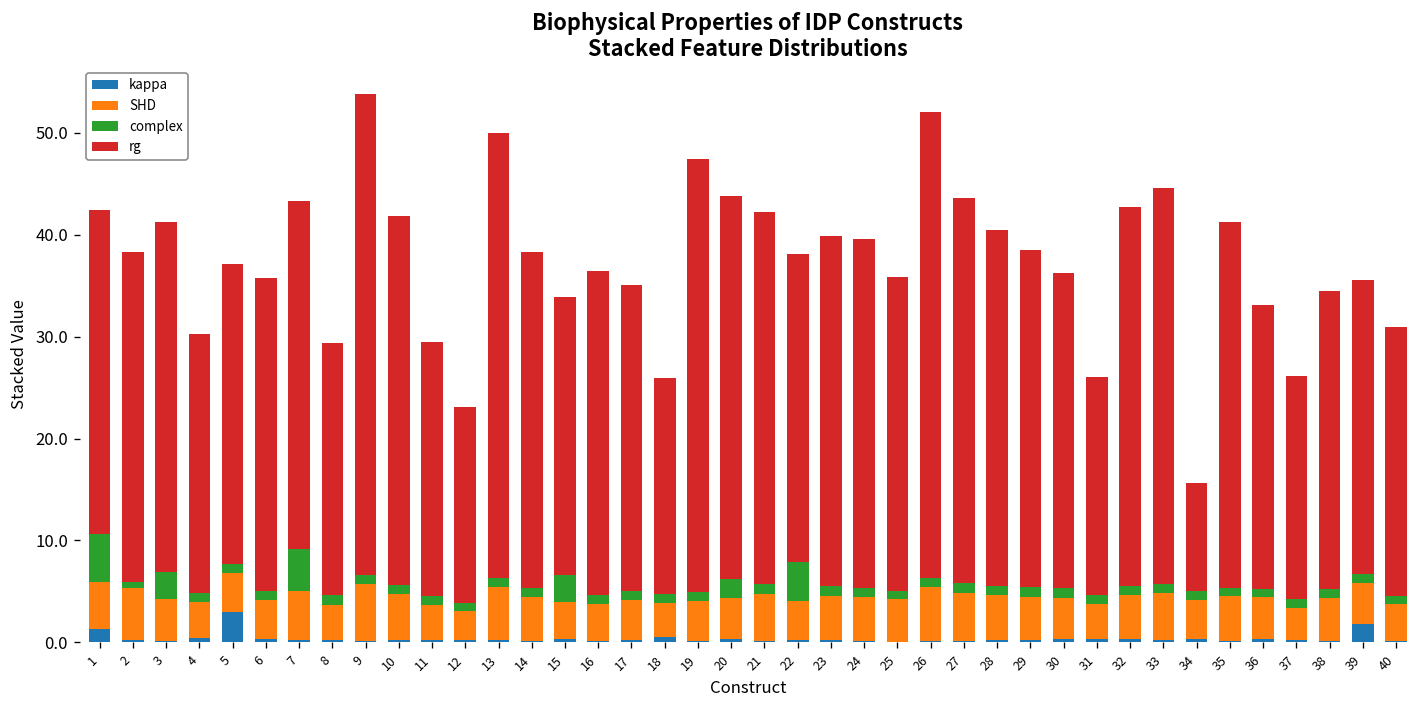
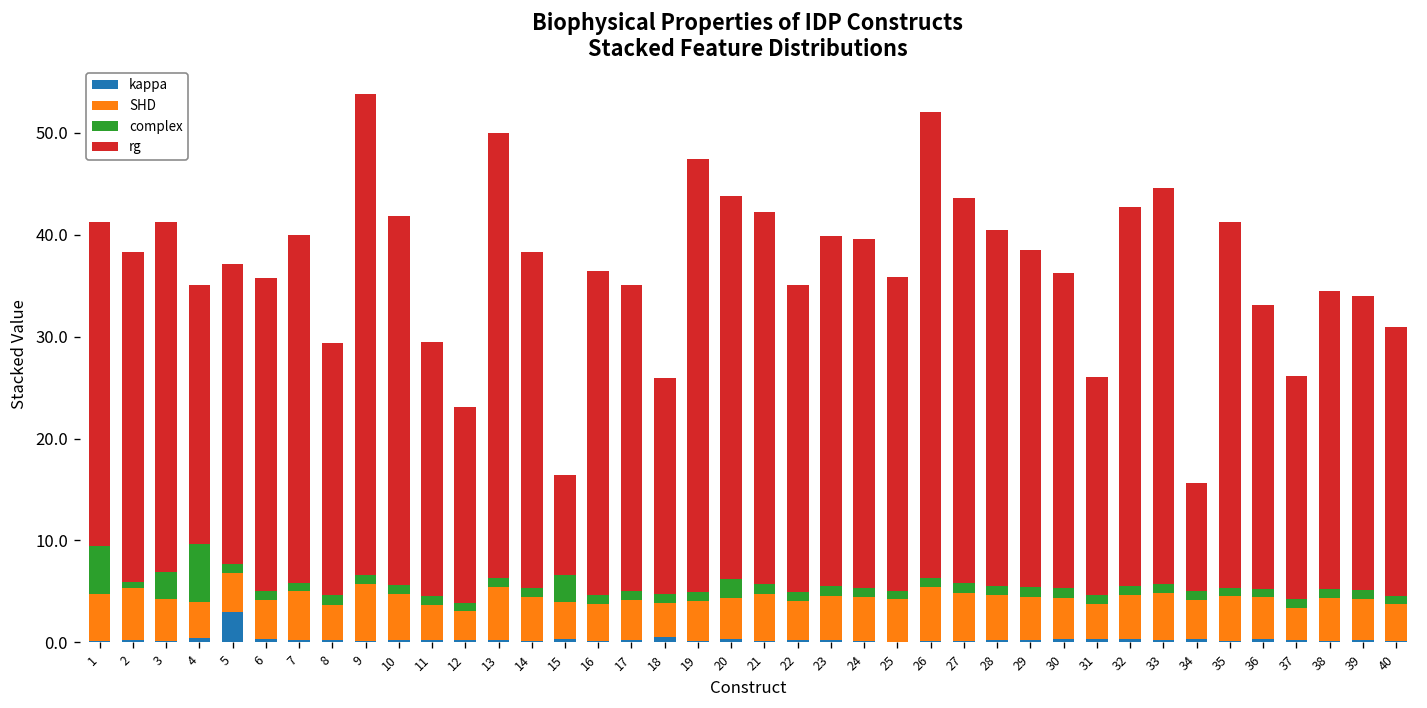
kappa, 1: 1 -> 0
complex, 4: 1 -> 6
complex, 7: 4 -> 1
rg, 15: 27 -> 10
complex, 22: 4 -> 1
kappa, 39: 2 -> 0
